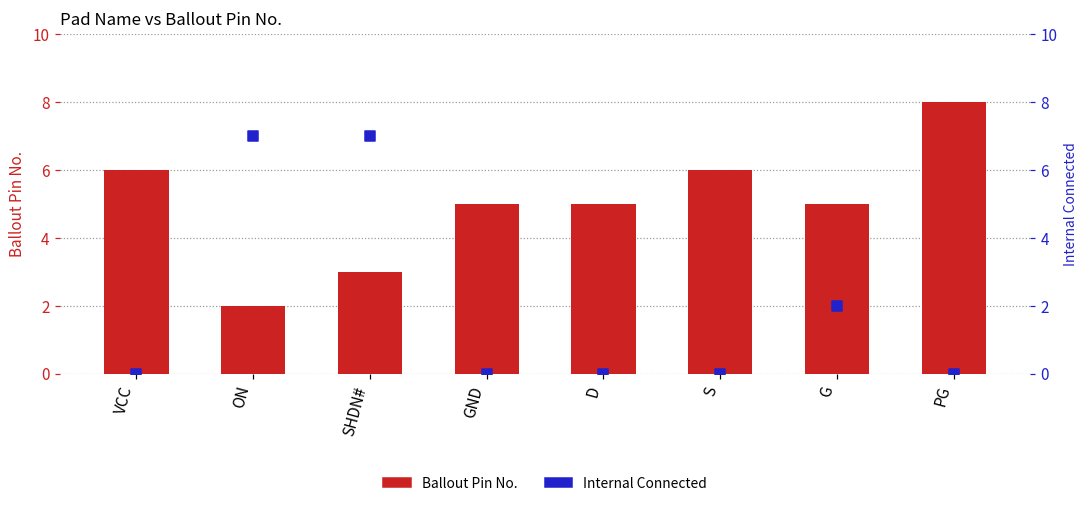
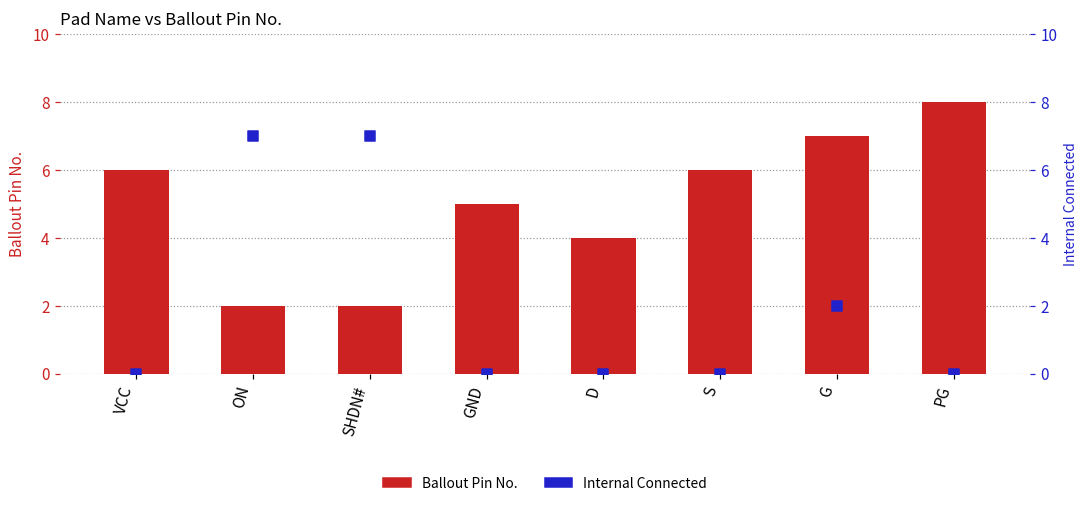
Ballout Pin No., SHDN#: 3 -> 2
Ballout Pin No., D: 5 -> 4
Ballout Pin No., G: 5 -> 7
